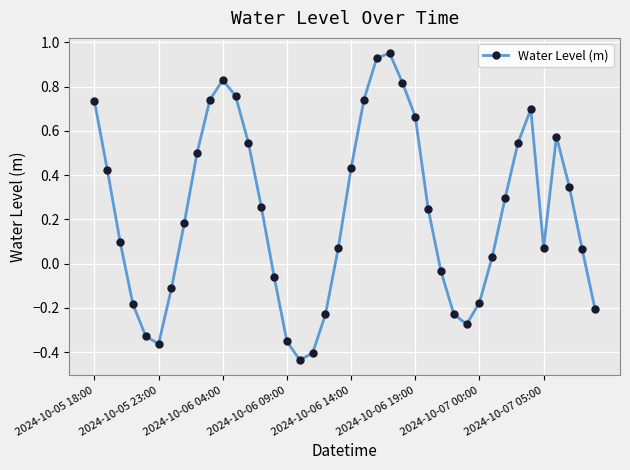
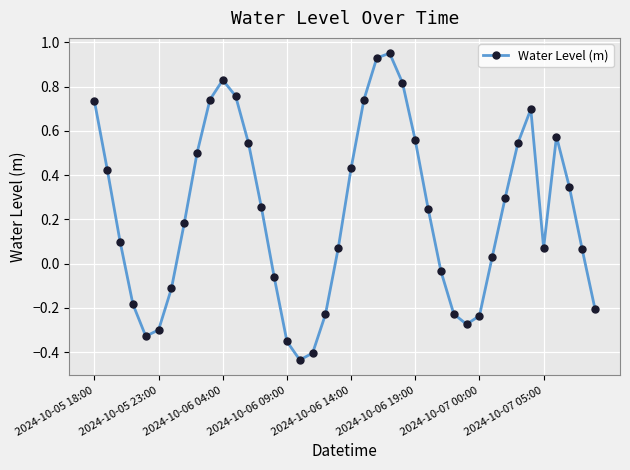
2024-10-05 23:00: -0.36 -> -0.30
2024-10-06 19:00: 0.66 -> 0.56
2024-10-07 00:00: -0.18 -> -0.24
